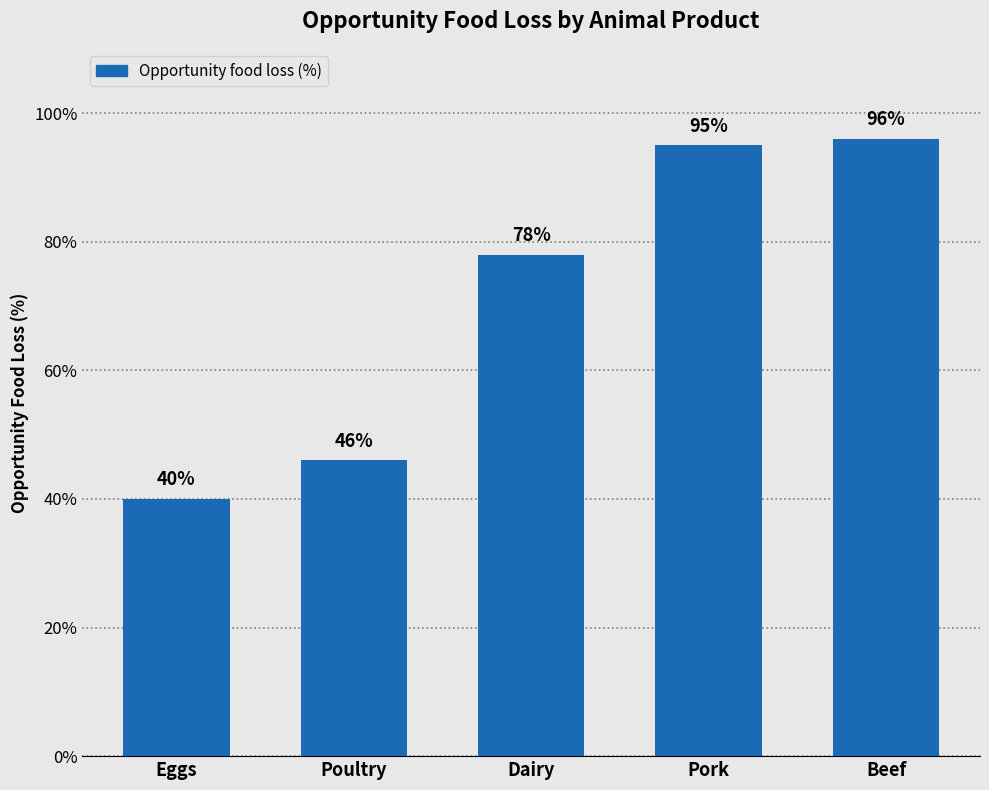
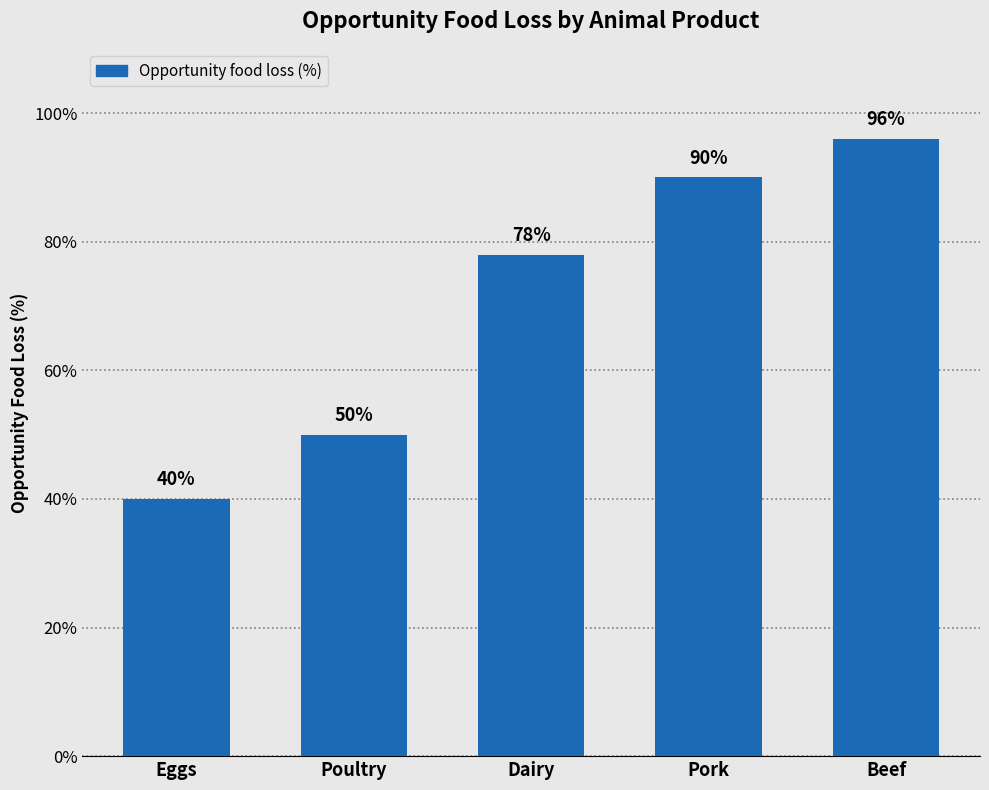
Poultry: 46% -> 50%
Pork: 95% -> 90%
